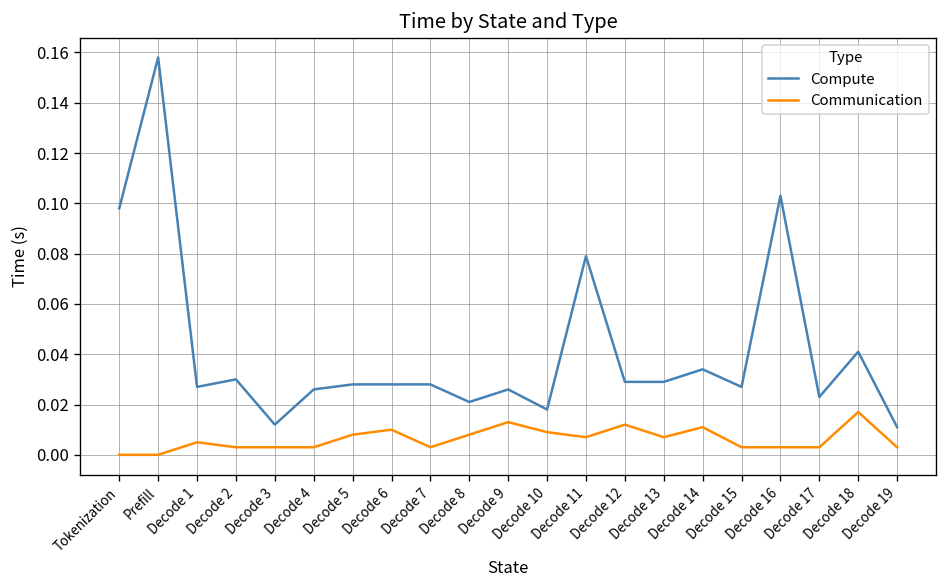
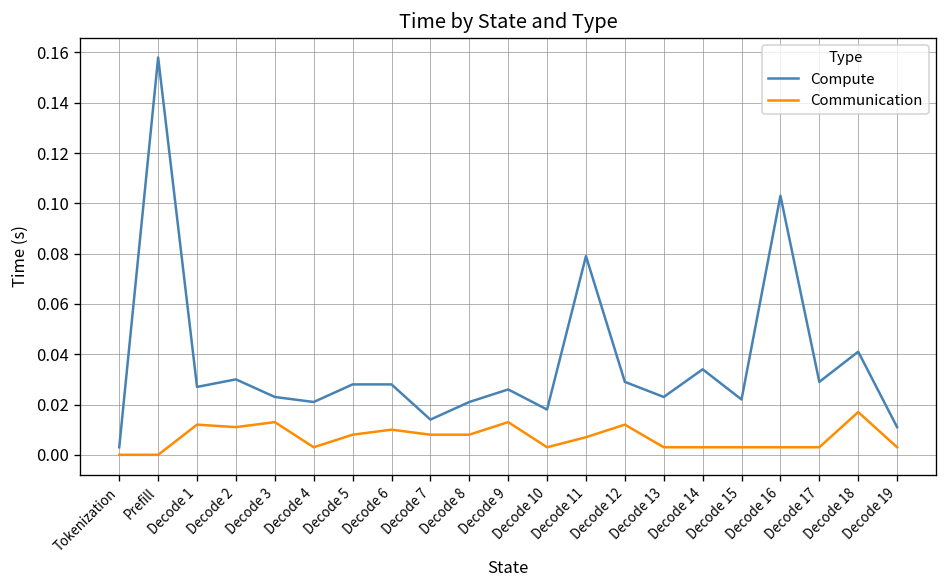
Compute, Tokenization: 0.098 -> 0.003
Communication, Decode 1: 0.005 -> 0.012
Communication, Decode 2: 0.003 -> 0.011
Compute, Decode 3: 0.012 -> 0.023
Communication, Decode 3: 0.003 -> 0.013
Compute, Decode 4: 0.026 -> 0.021
Compute, Decode 7: 0.028 -> 0.014
Communication, Decode 7: 0.003 -> 0.008
Communication, Decode 10: 0.009 -> 0.003
Compute, Decode 13: 0.029 -> 0.023
Communication, Decode 13: 0.007 -> 0.003
Communication, Decode 14: 0.011 -> 0.003
Compute, Decode 15: 0.027 -> 0.022
Compute, Decode 17: 0.023 -> 0.029
